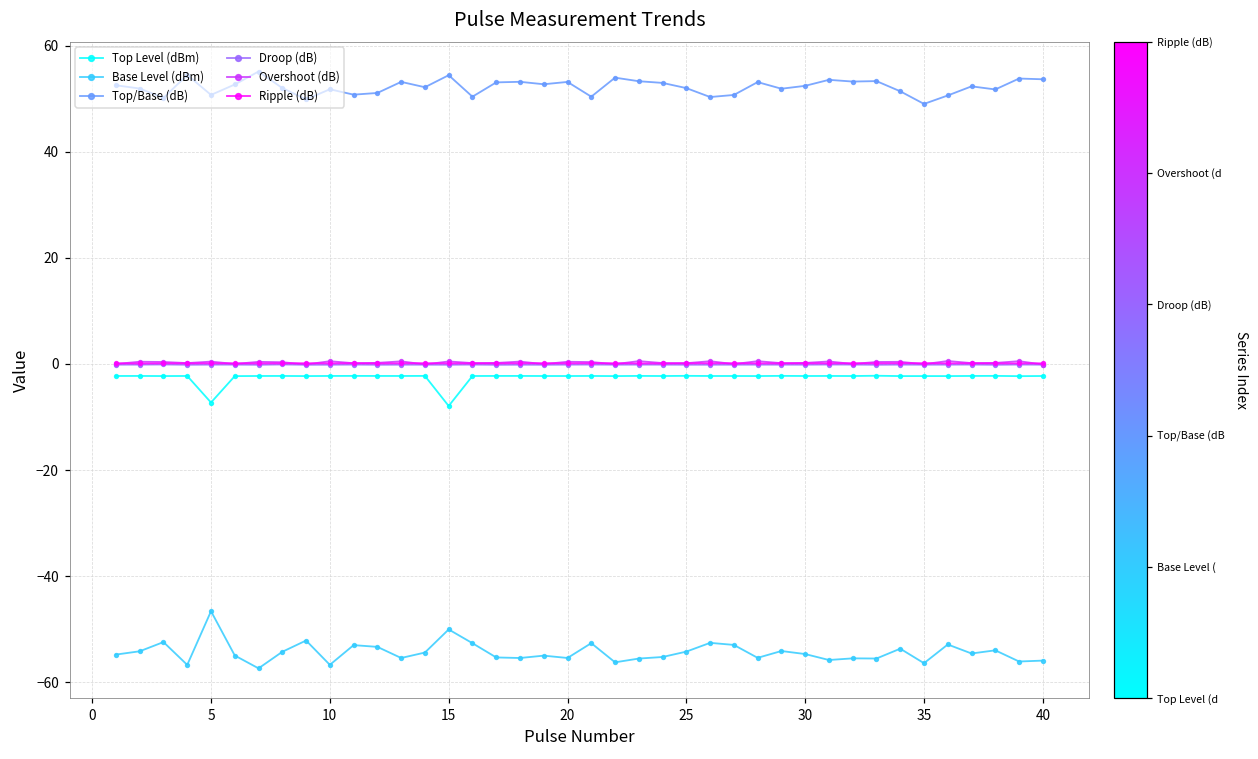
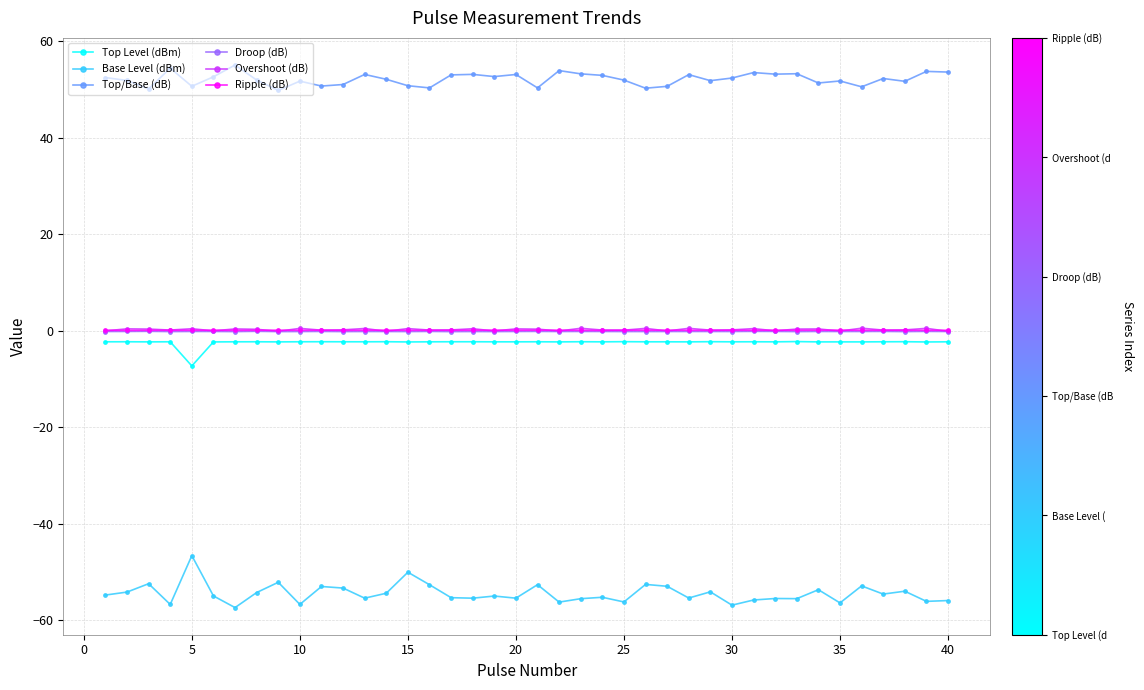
Top Level (dBm), 15: -8 -> -2
Top/Base (dB), 15: 54 -> 51
Base Level (dBm), 25: -54 -> -56
Base Level (dBm), 30: -55 -> -57
Top/Base (dB), 35: 49 -> 52
